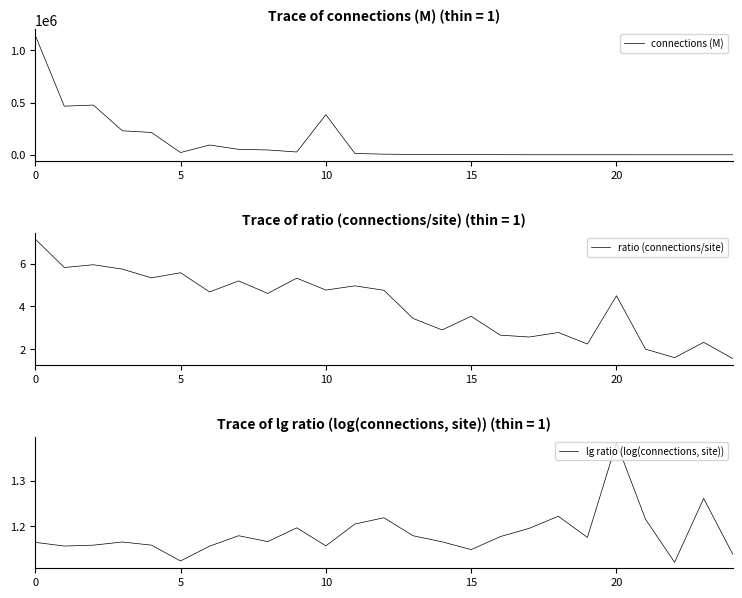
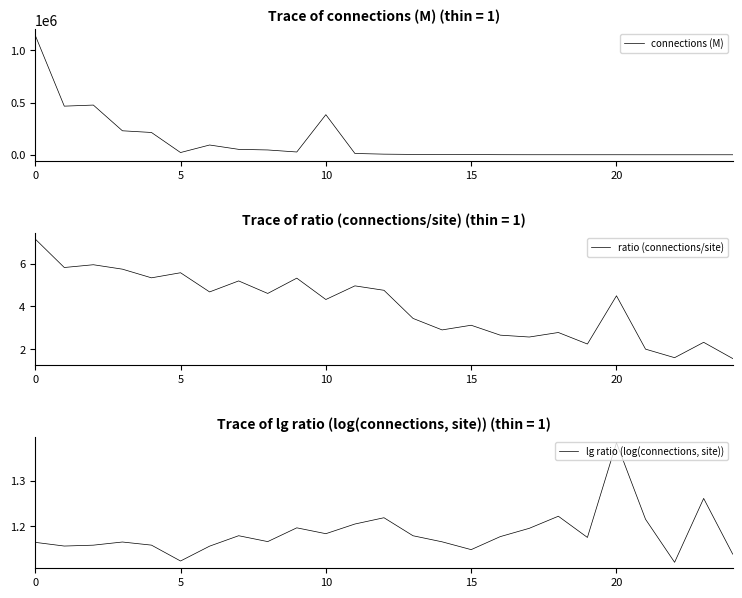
Trace of ratio (connections/site) (thin = 1), 10: 4.8 -> 4.3
Trace of ratio (connections/site) (thin = 1), 15: 3.5 -> 3.1
Trace of lg ratio (log(connections, site)) (thin = 1), 10: 1.16 -> 1.18
